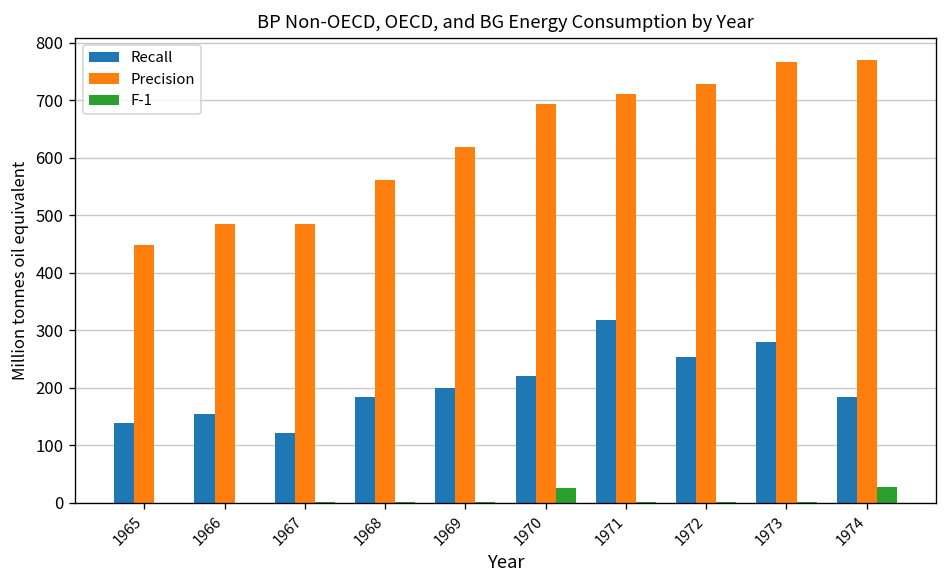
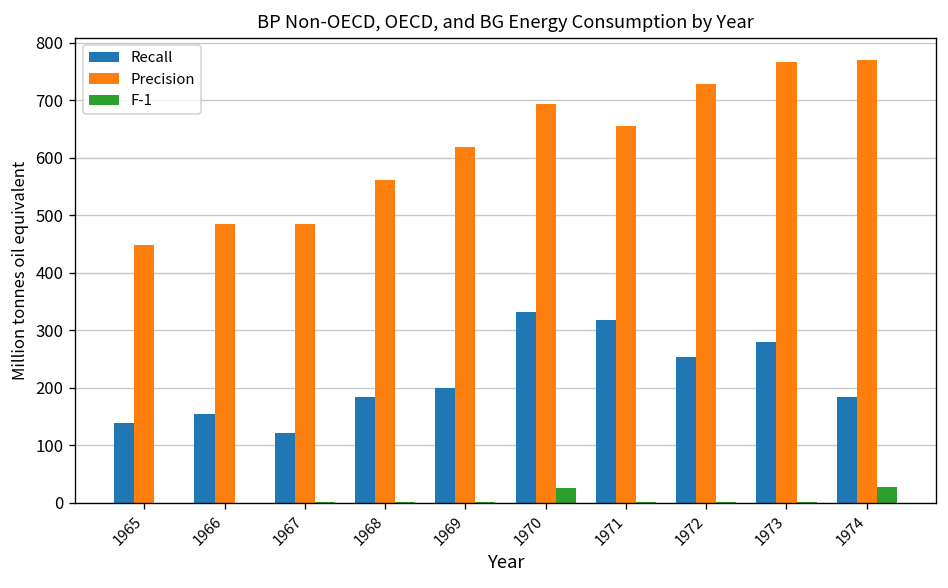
Recall, 1970: 220 -> 330
Precision, 1971: 710 -> 650
